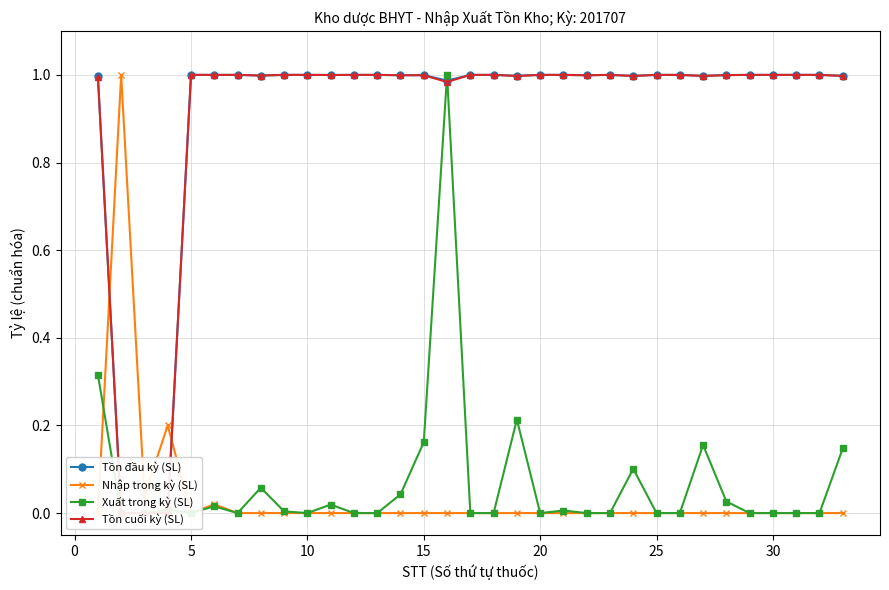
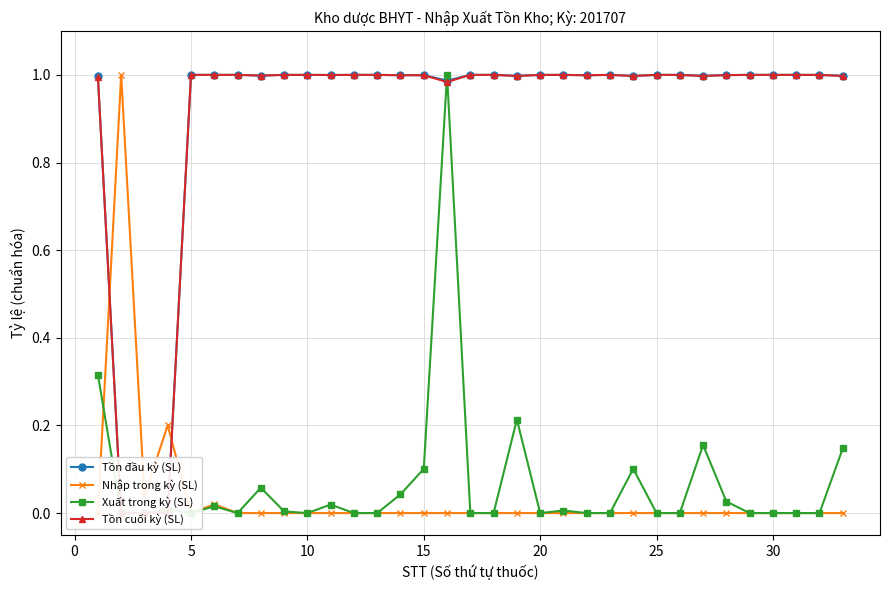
Xuất trong kỳ (SL), 15: 0.16 -> 0.10
